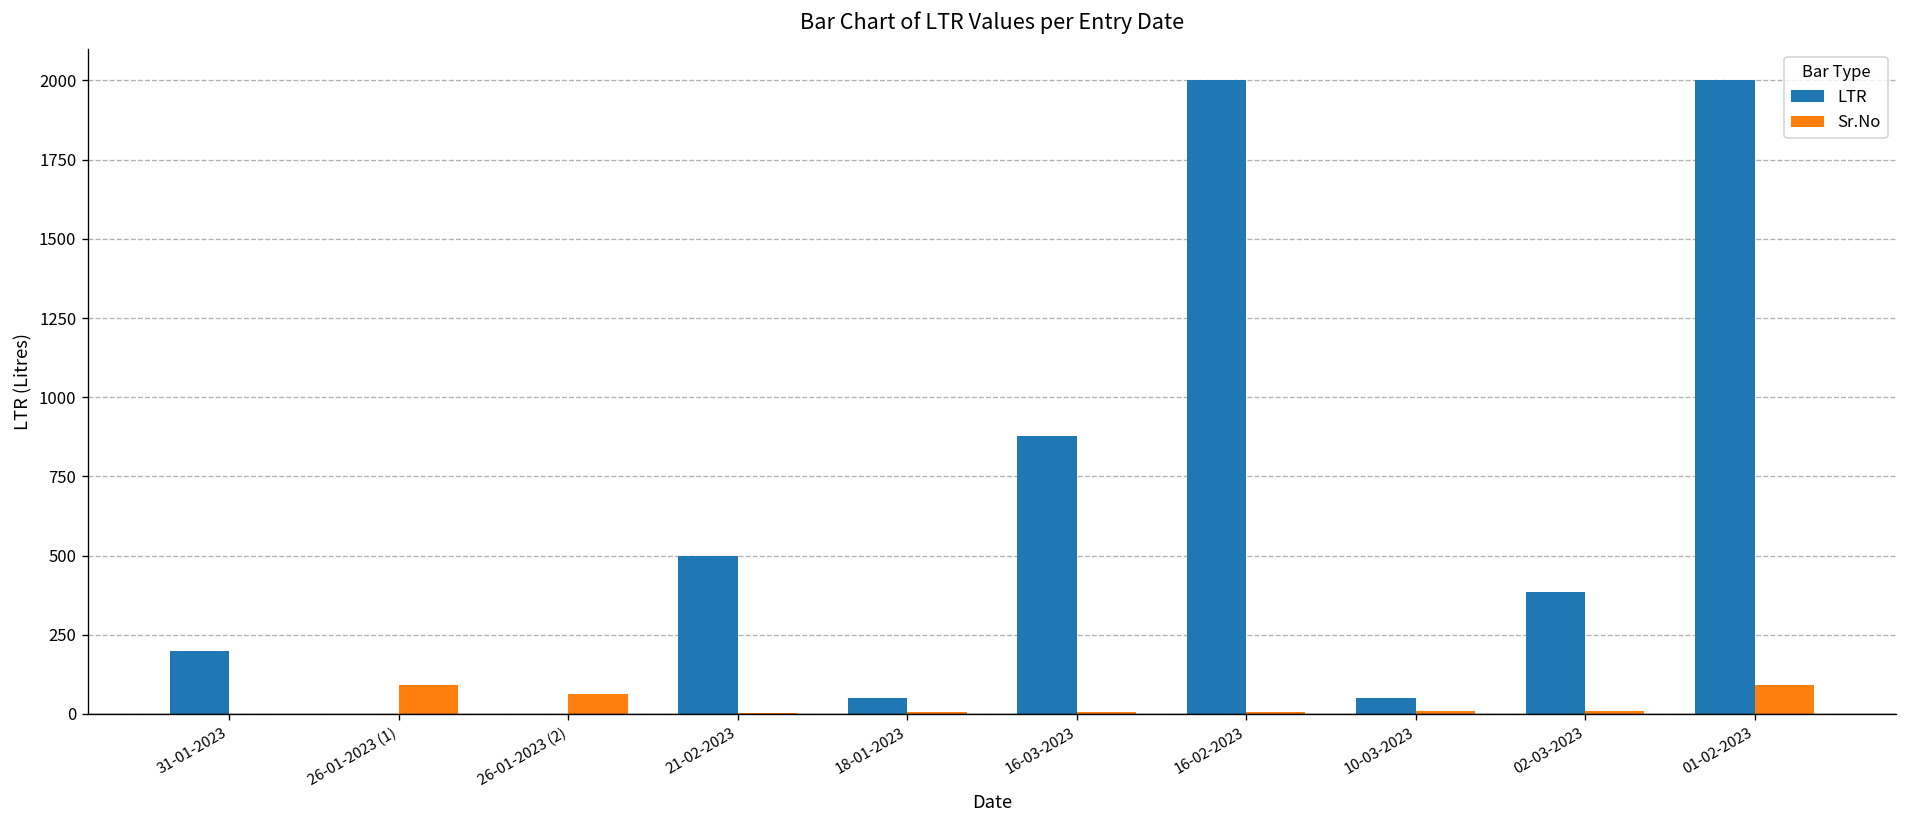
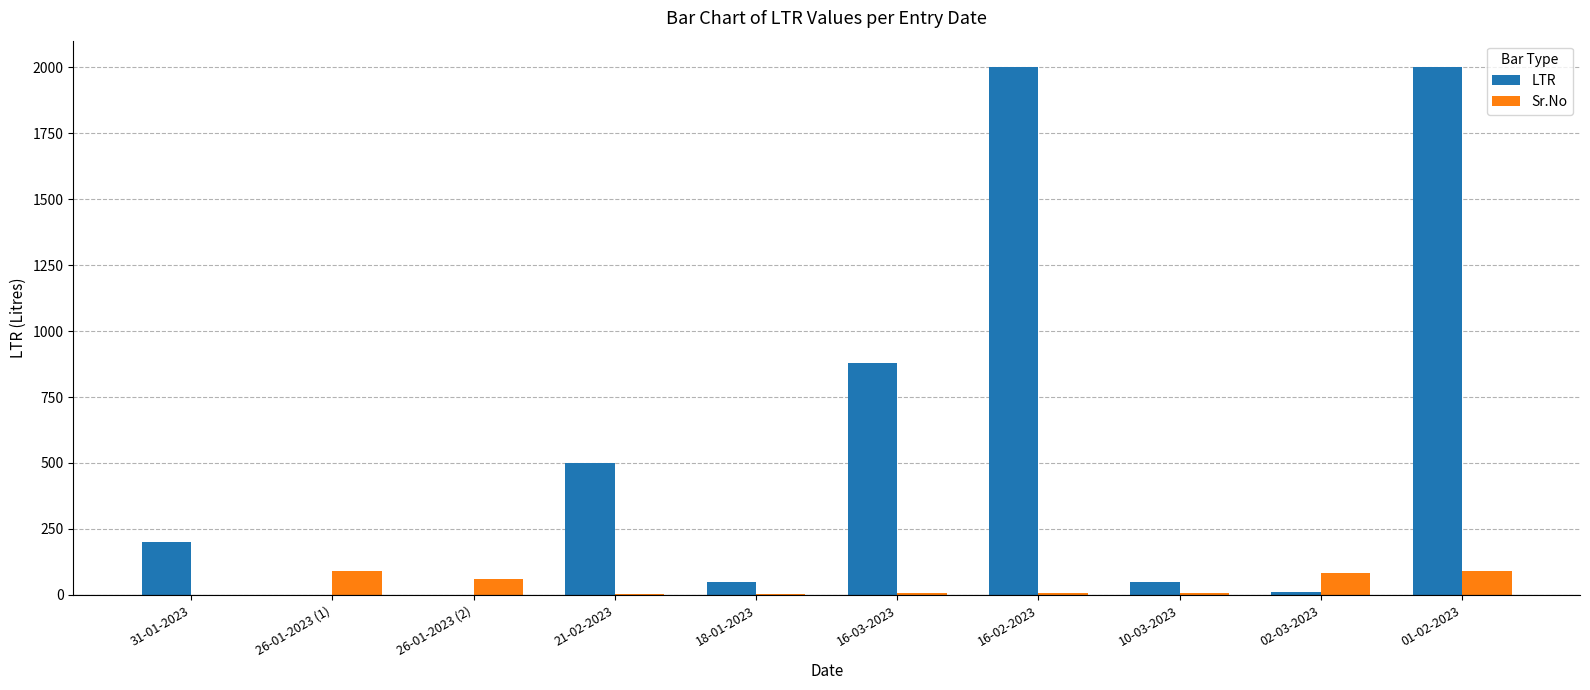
LTR, 02-03-2023: 390 -> 10
Sr.No, 02-03-2023: 10 -> 80
